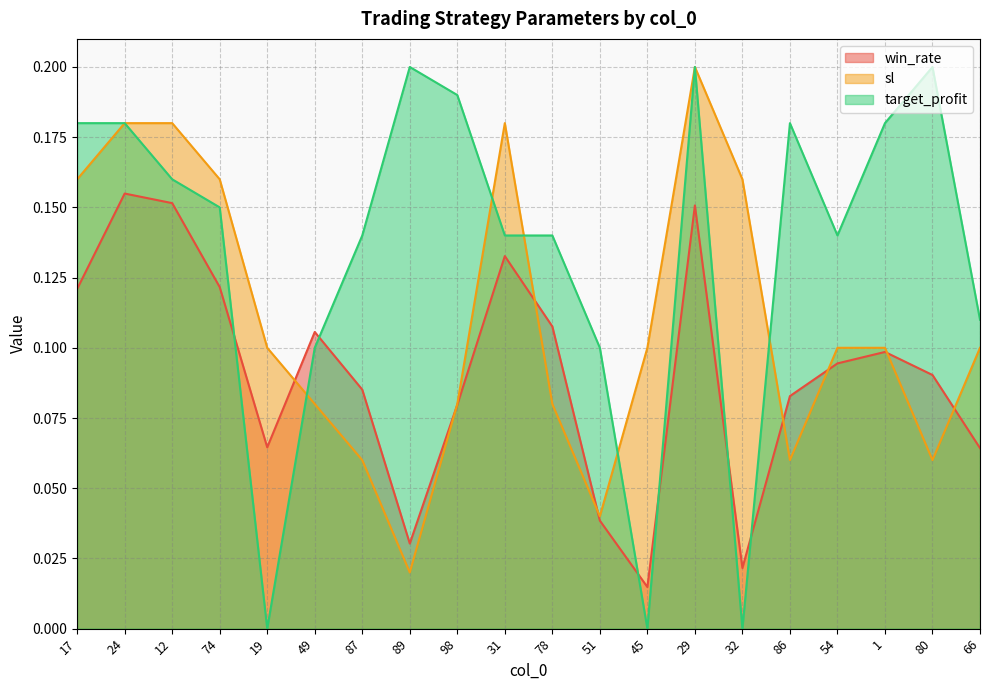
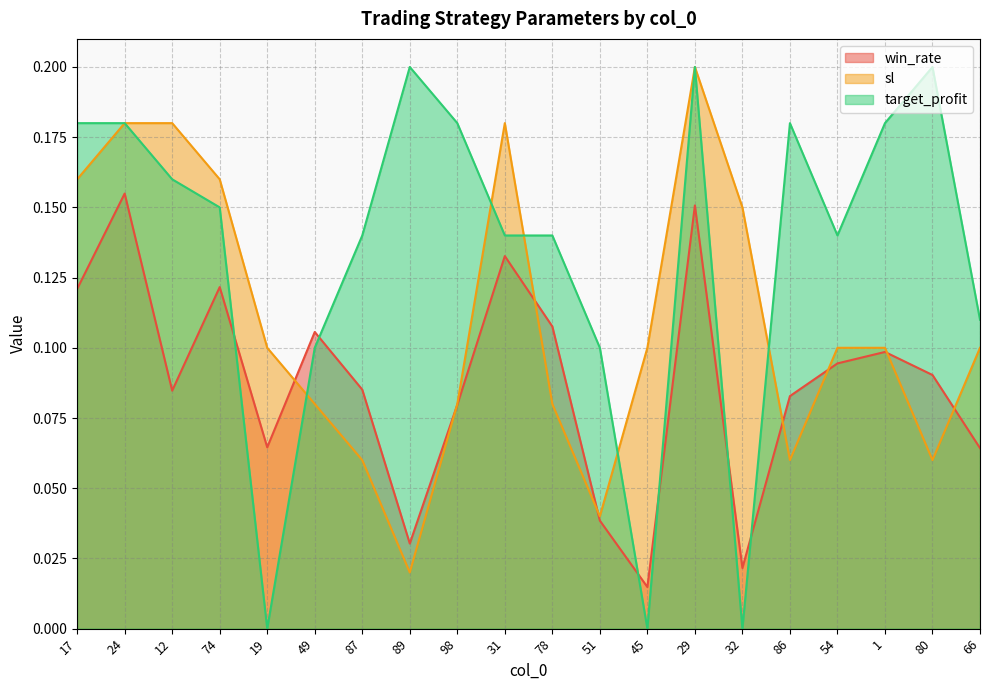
win_rate, 12: 0.152 -> 0.085
target_profit, 98: 0.19 -> 0.18
sl, 32: 0.16 -> 0.15
